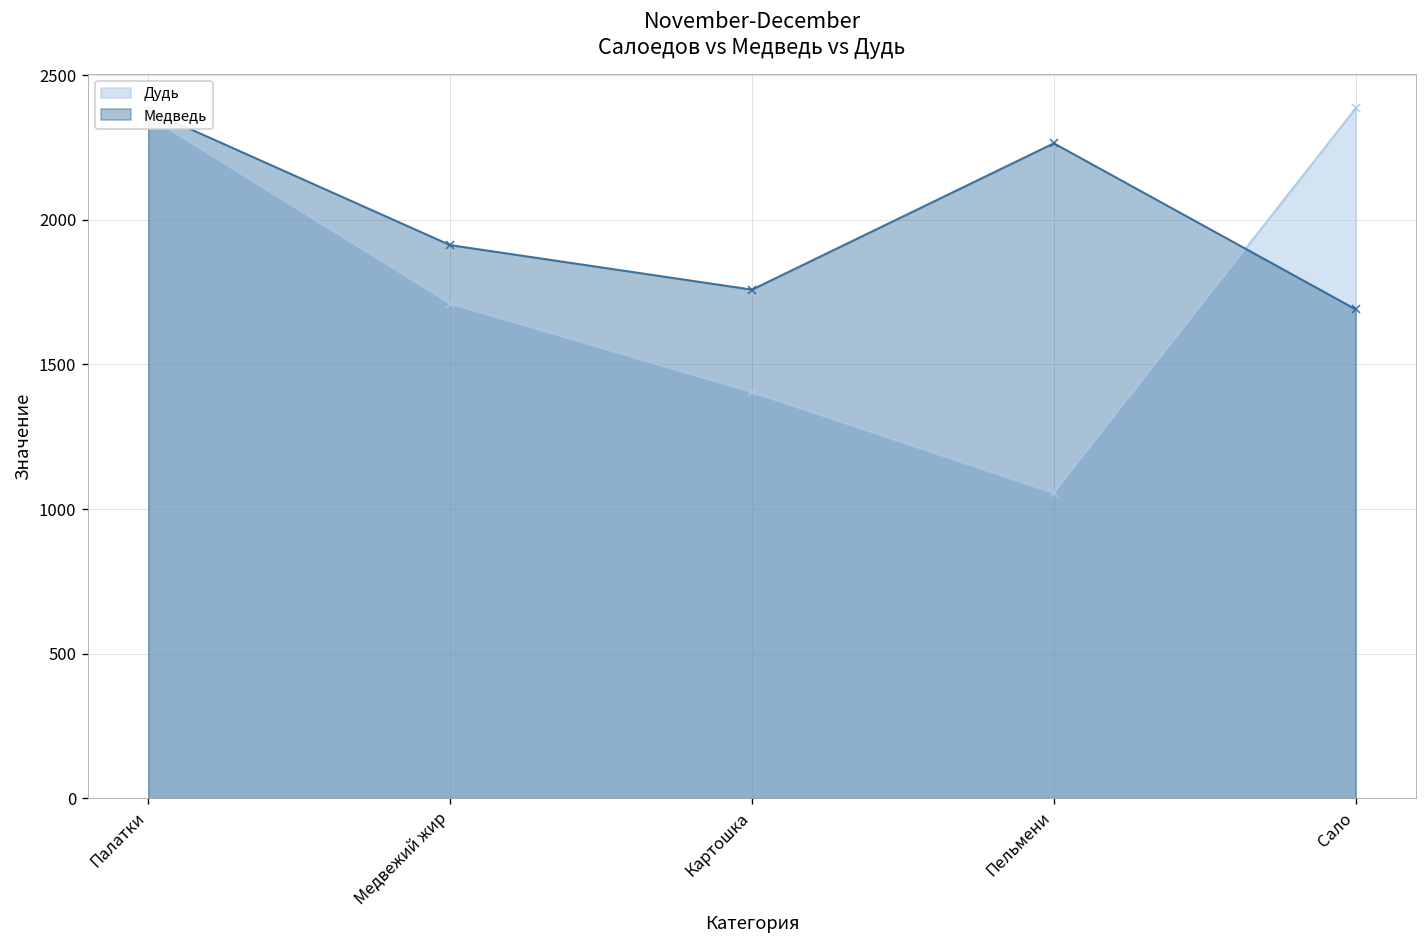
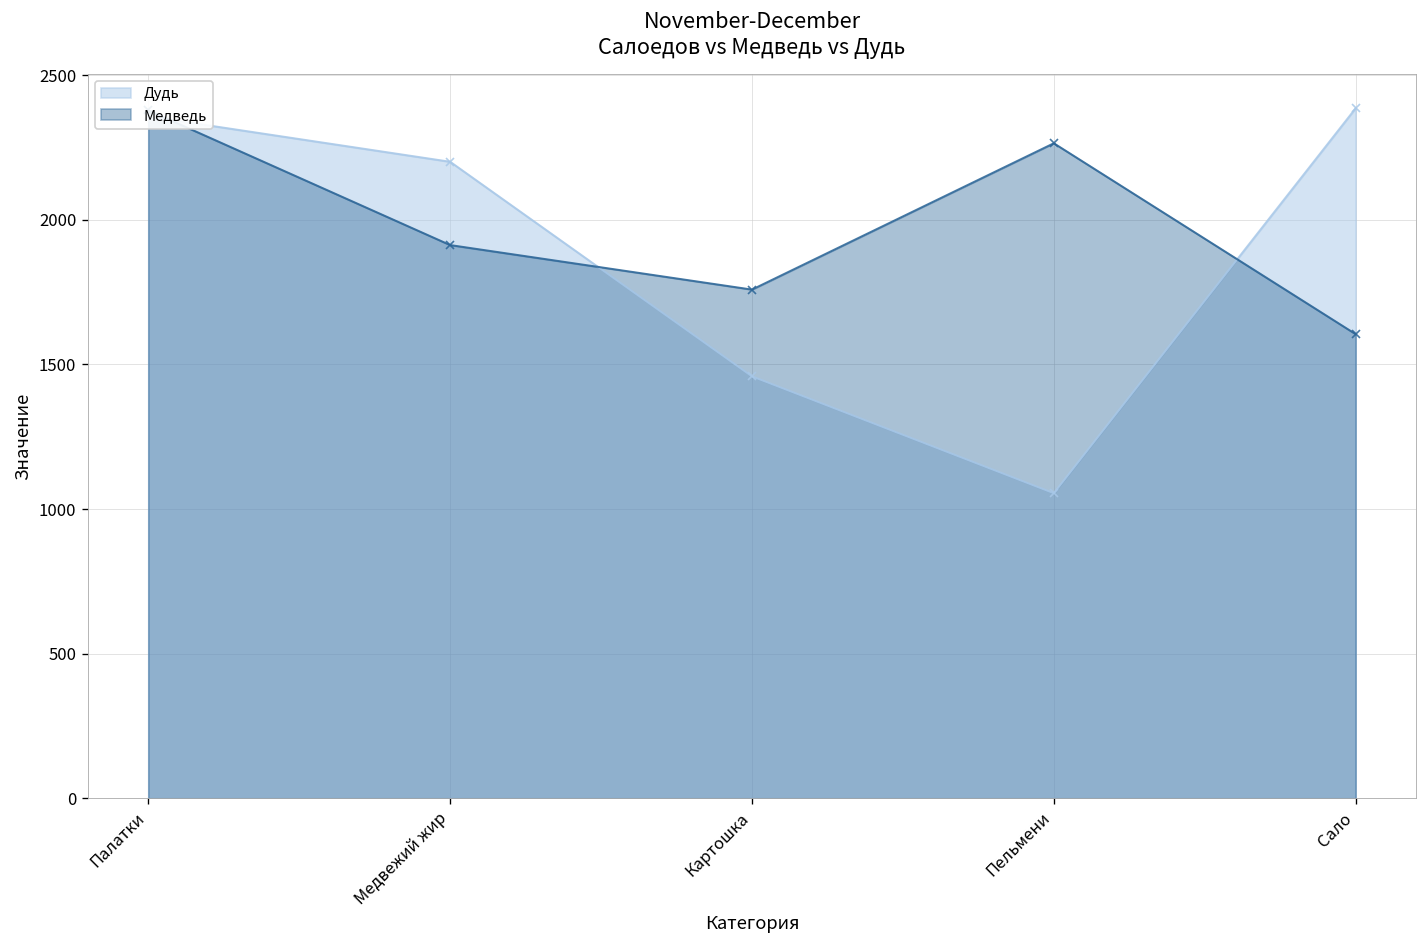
Дудь, Медвежий жир: 1710 -> 2200
Дудь, Картошка: 1400 -> 1460
Медведь, Сало: 1690 -> 1610
